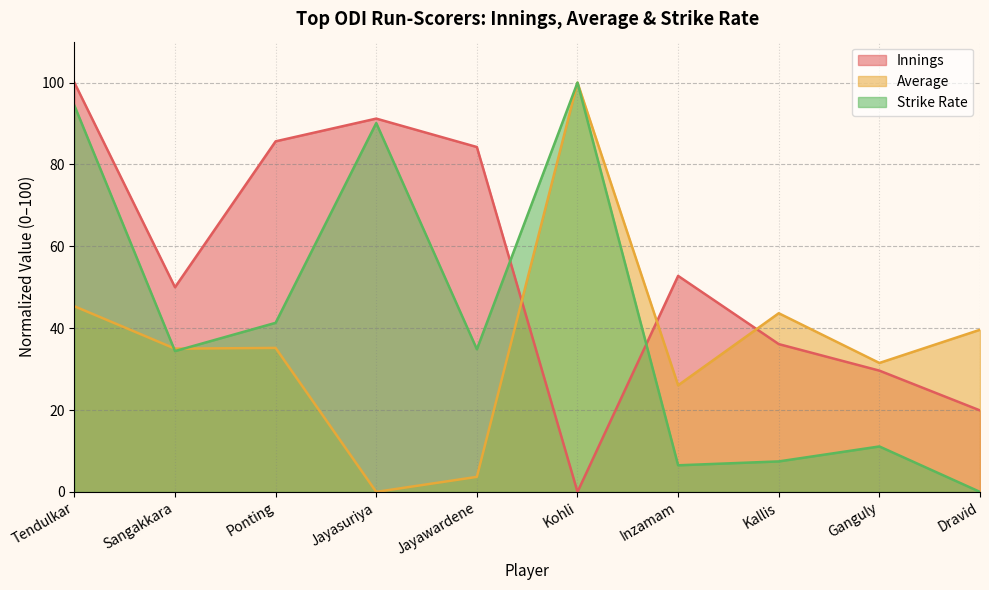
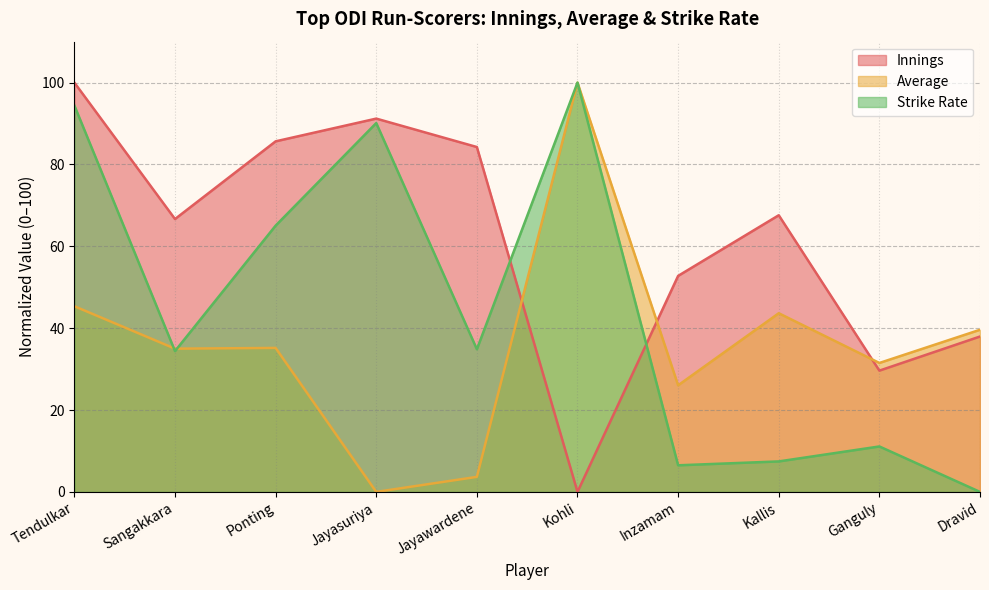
Innings, Sangakkara: 50 -> 67
Strike Rate, Ponting: 41 -> 65
Innings, Kallis: 36 -> 68
Innings, Dravid: 20 -> 38
